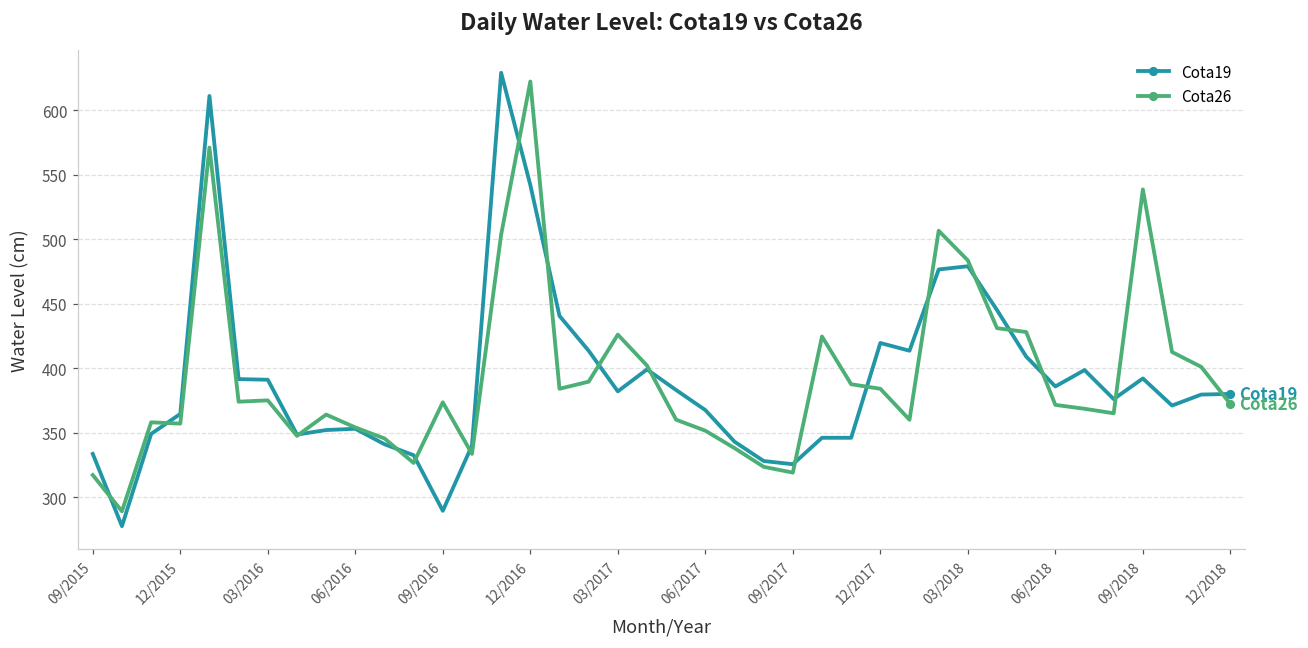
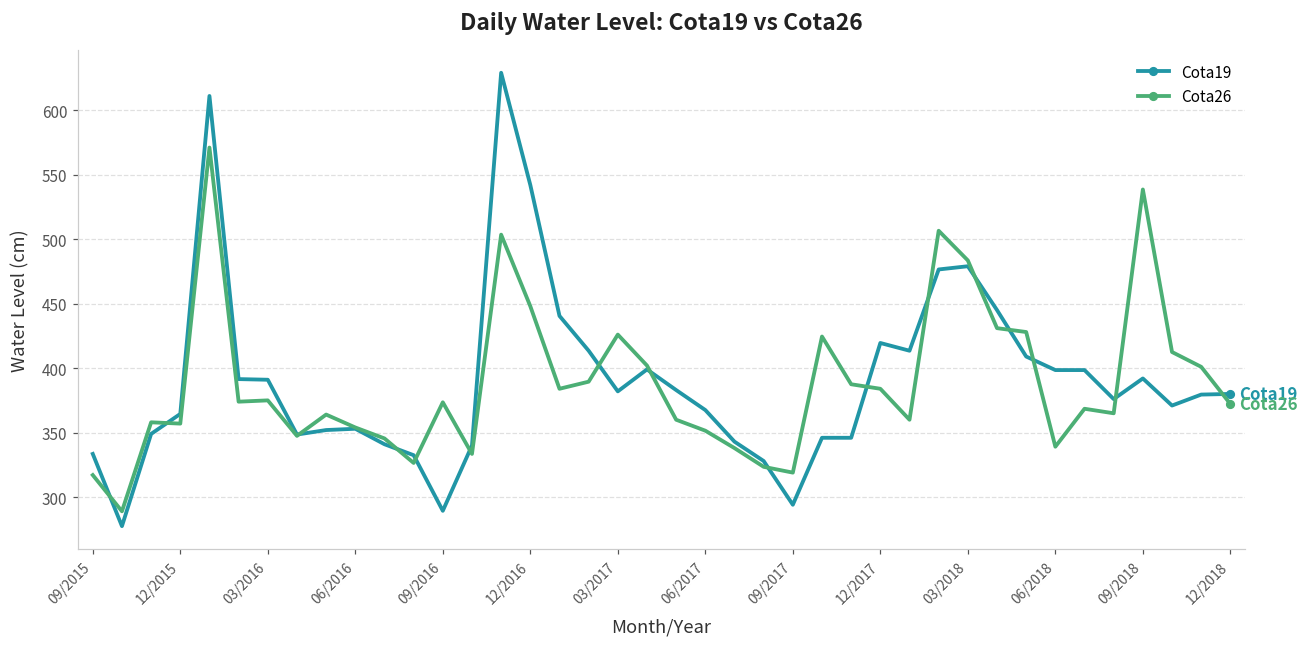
Cota26, 12/2016: 622 -> 448
Cota19, 09/2017: 326 -> 294
Cota19, 06/2018: 386 -> 399
Cota26, 06/2018: 372 -> 339
